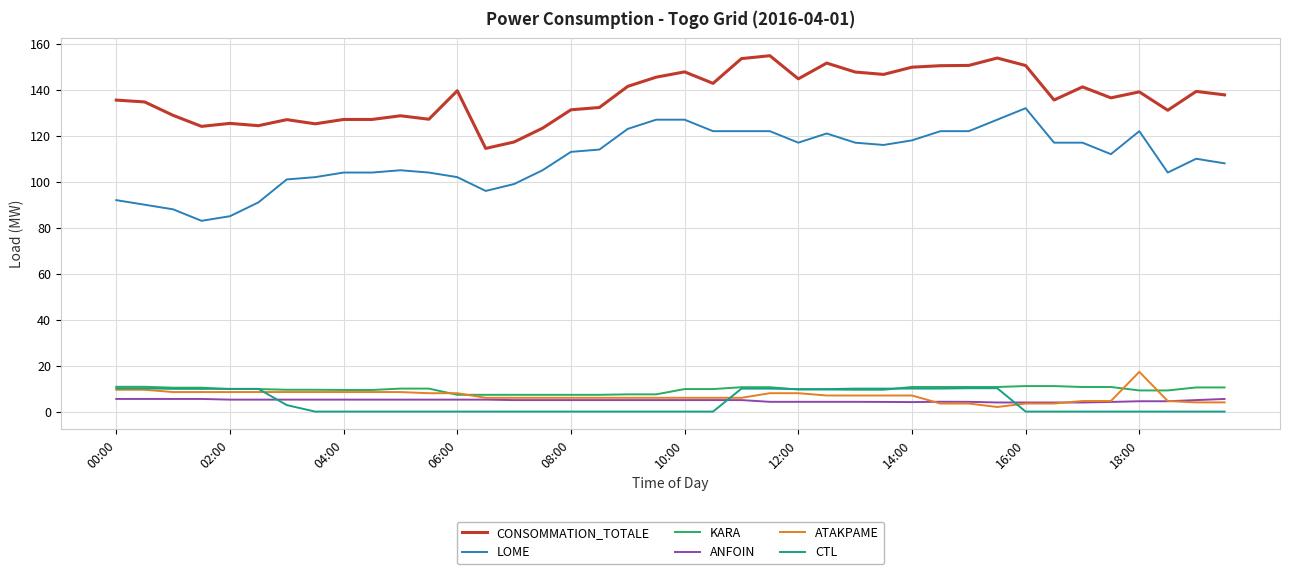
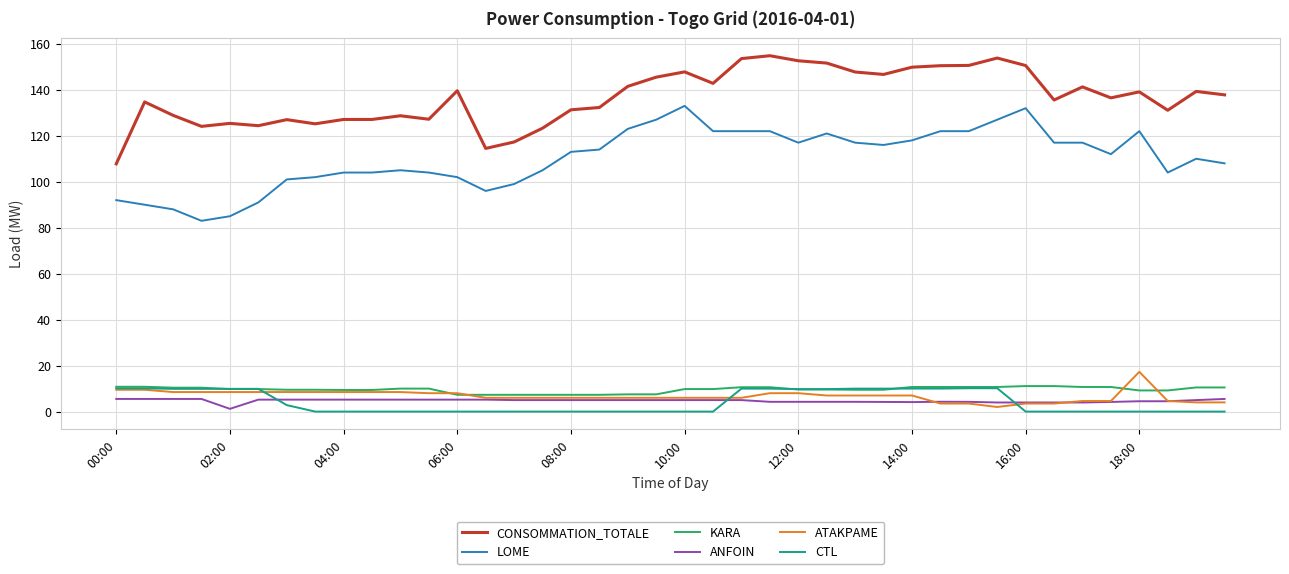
CONSOMMATION_TOTALE, 00:00: 136 -> 108
ANFOIN, 02:00: 5 -> 1
LOME, 10:00: 127 -> 133
CONSOMMATION_TOTALE, 12:00: 145 -> 153
